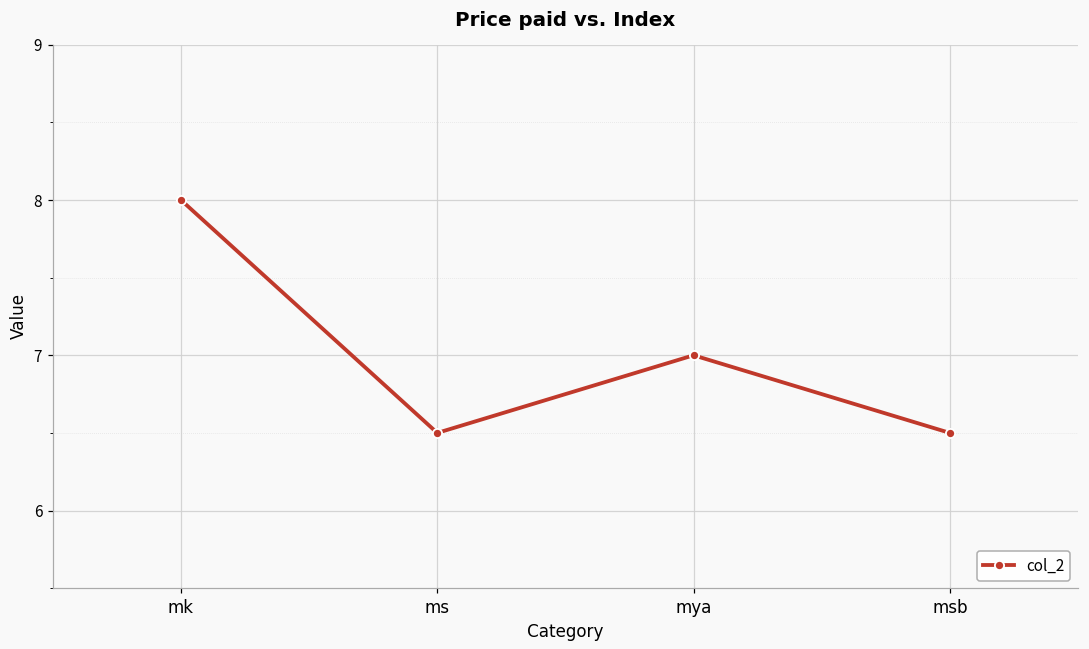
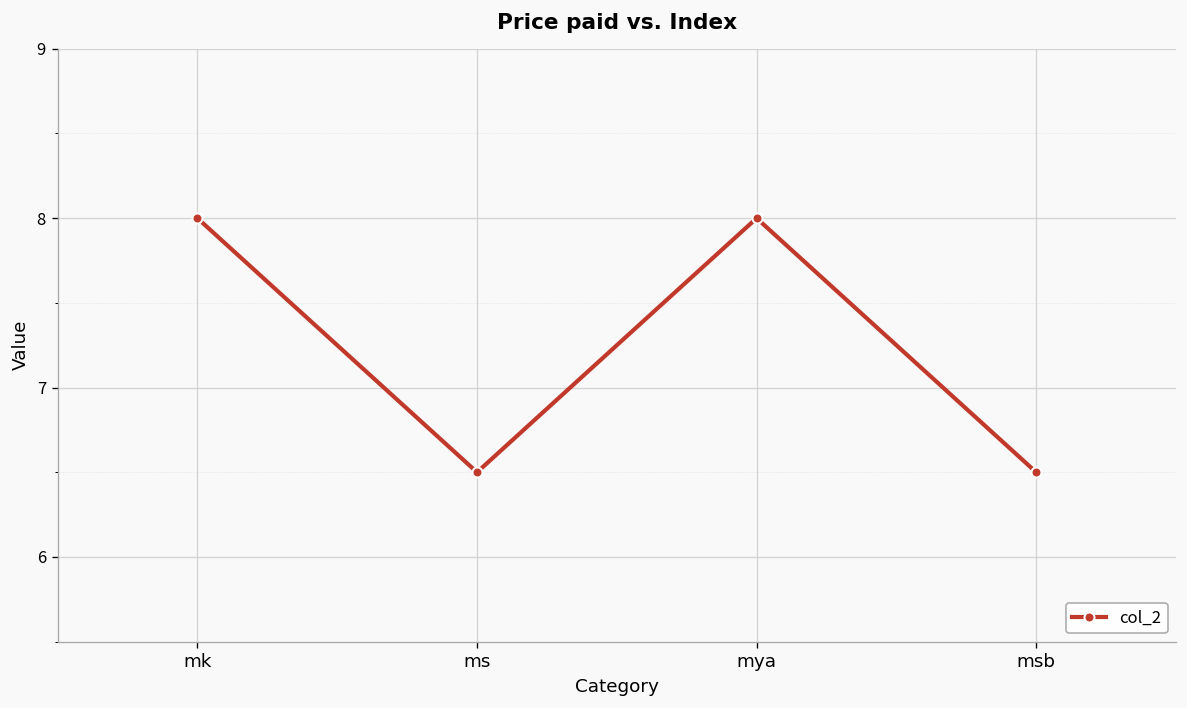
mya: 7 -> 8
